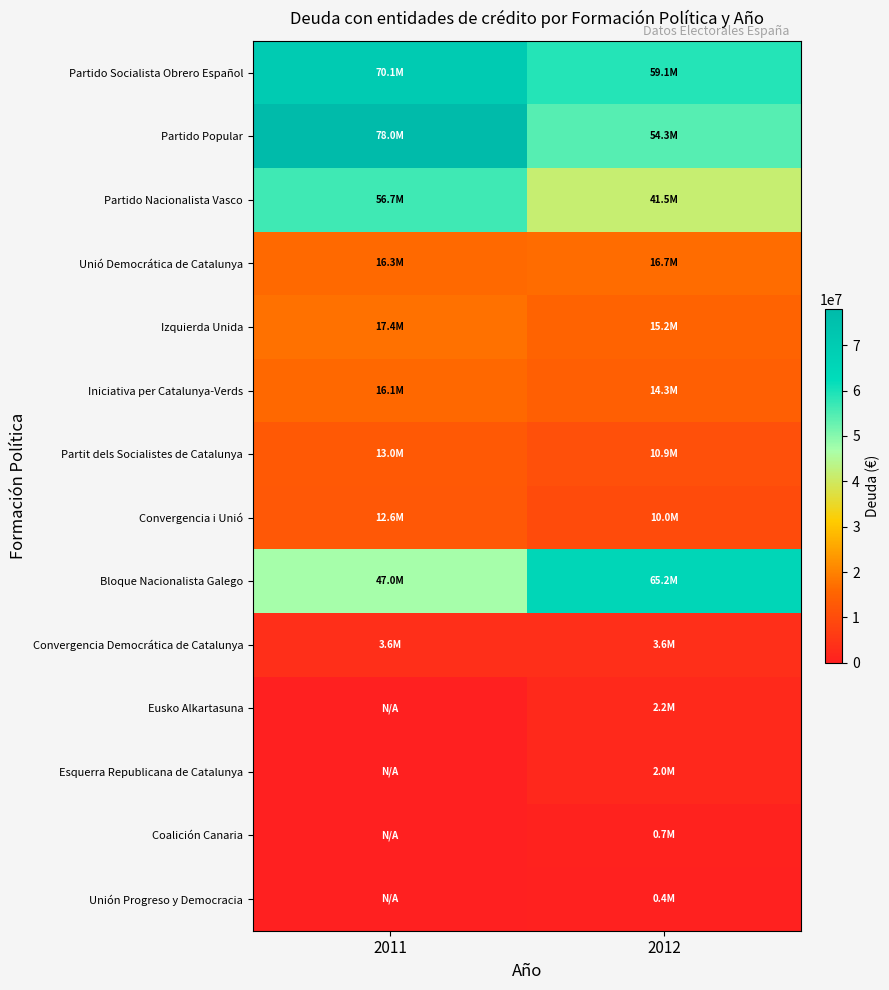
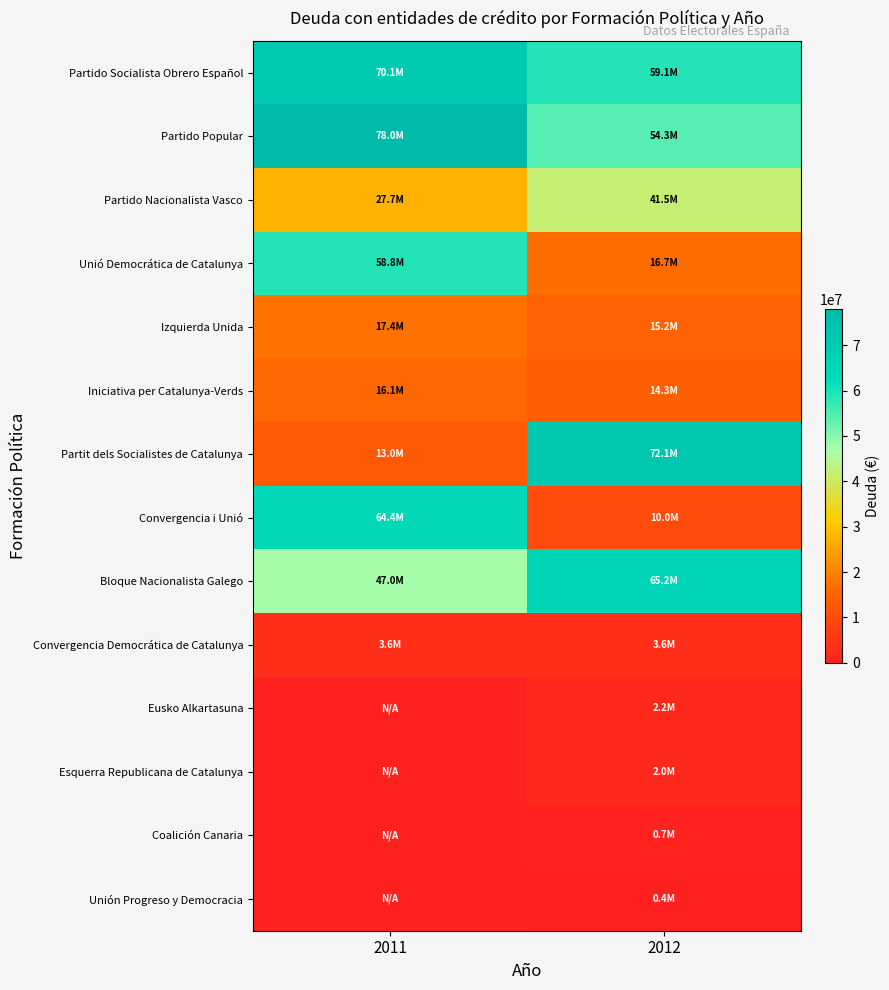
Partido Nacionalista Vasco, 2011: 56.7M -> 27.7M
Unió Democrática de Catalunya, 2011: 16.3M -> 58.8M
Partit dels Socialistes de Catalunya, 2012: 10.9M -> 72.1M
Convergencia i Unió, 2011: 12.6M -> 64.4M
